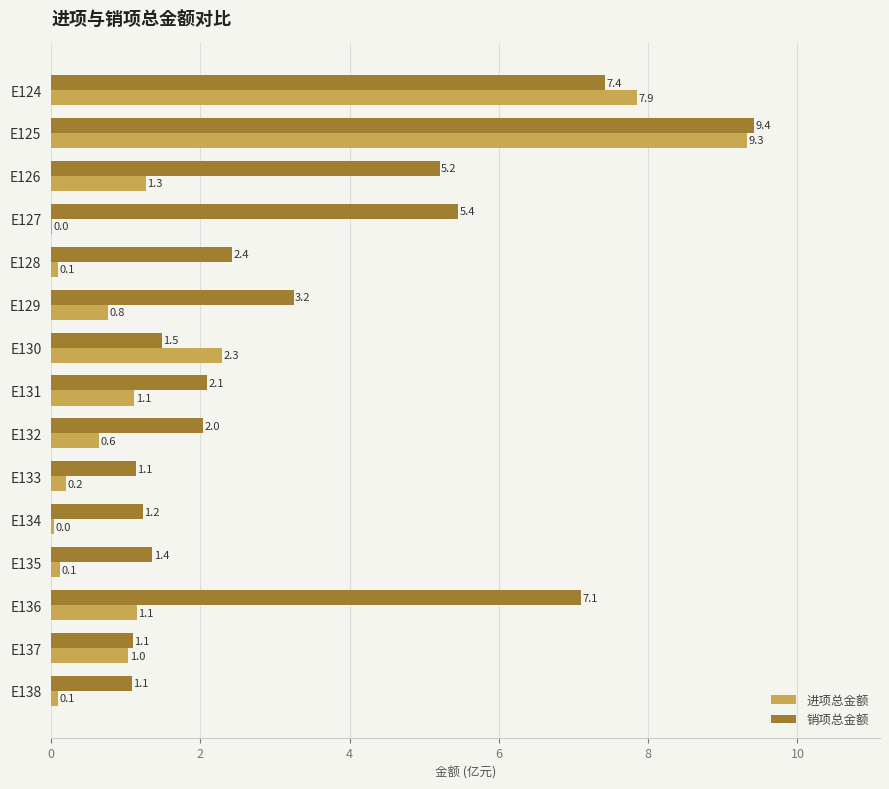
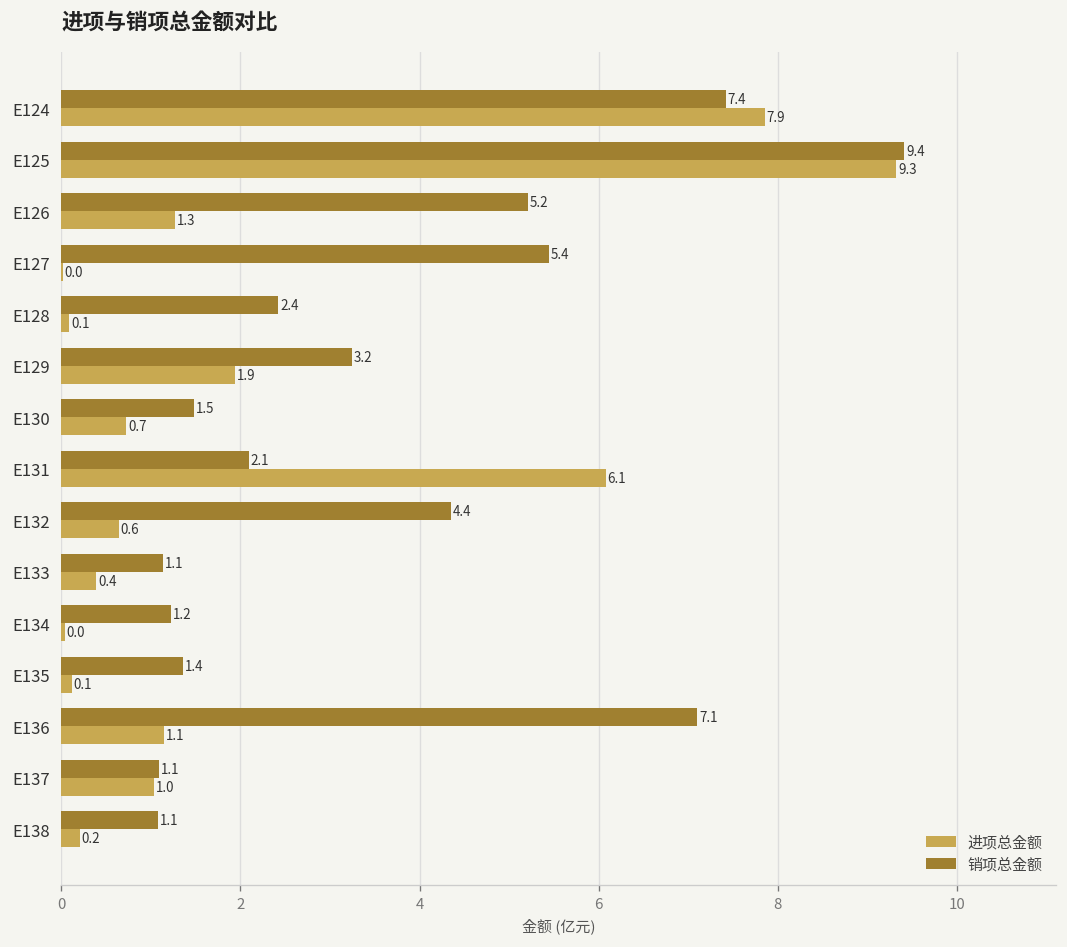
进项总金额, E129: 0.8 -> 1.9
进项总金额, E130: 2.3 -> 0.7
进项总金额, E131: 1.1 -> 6.1
销项总金额, E132: 2.0 -> 4.4
进项总金额, E133: 0.2 -> 0.4
进项总金额, E138: 0.1 -> 0.2
